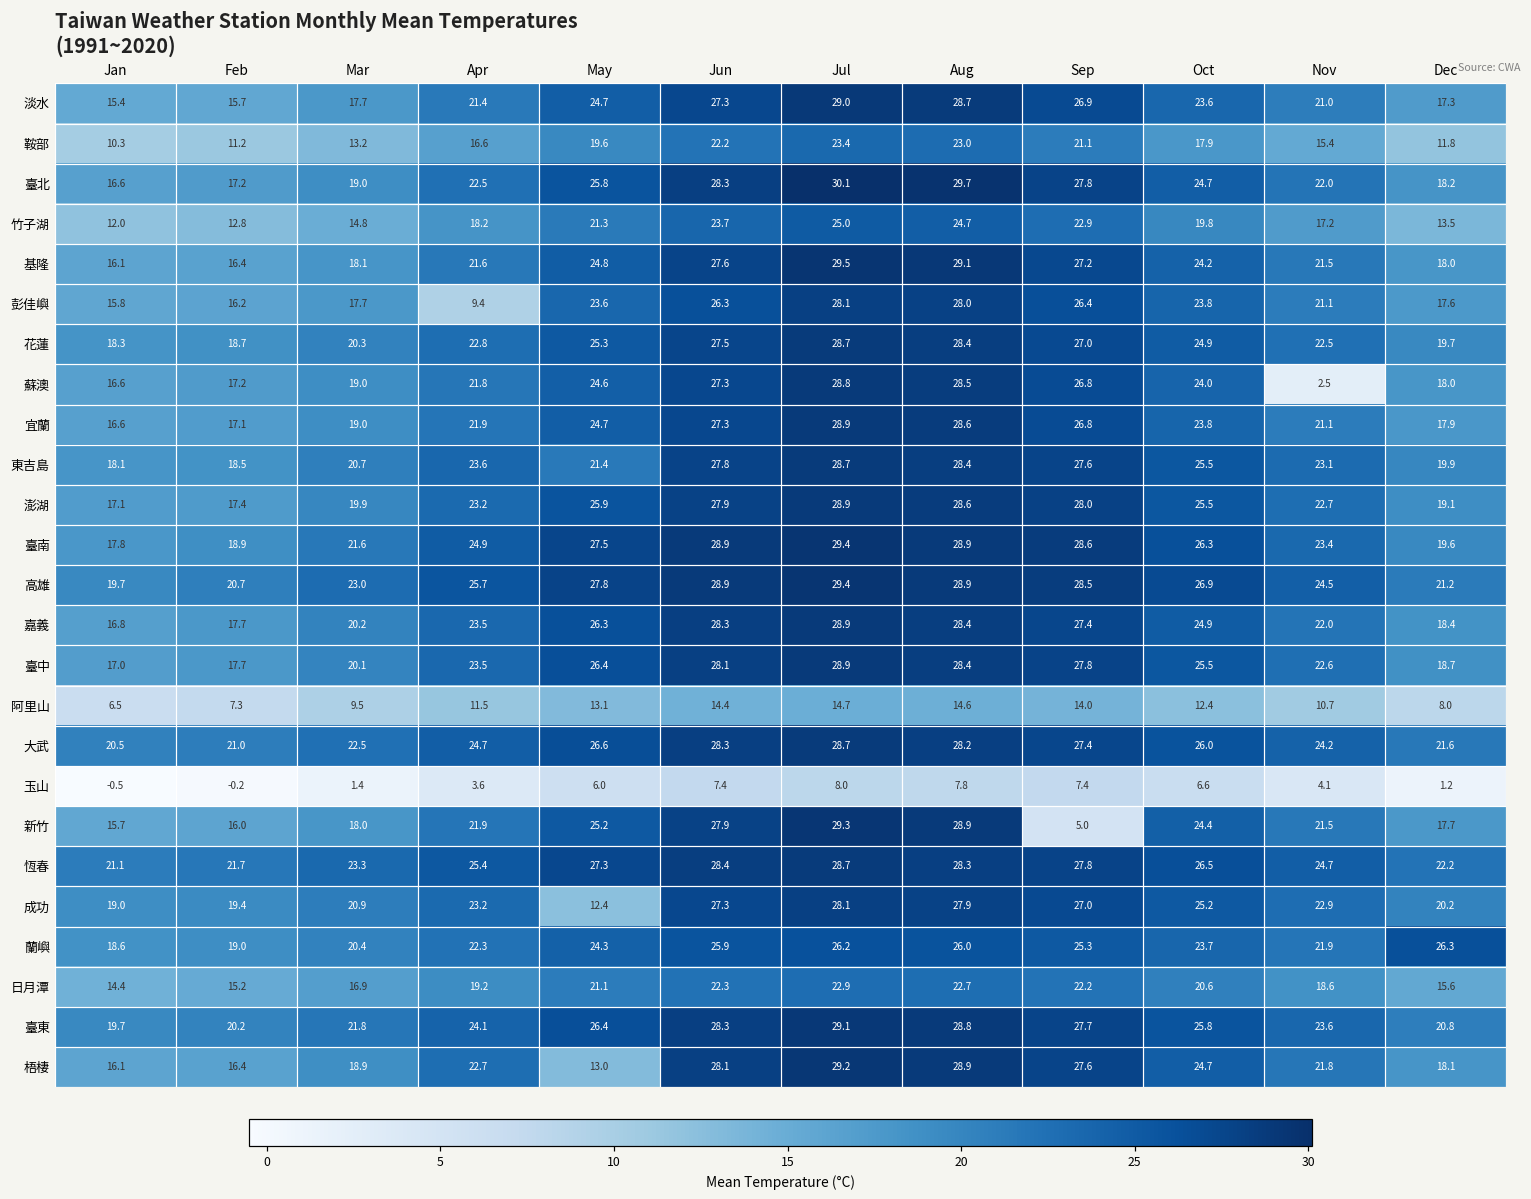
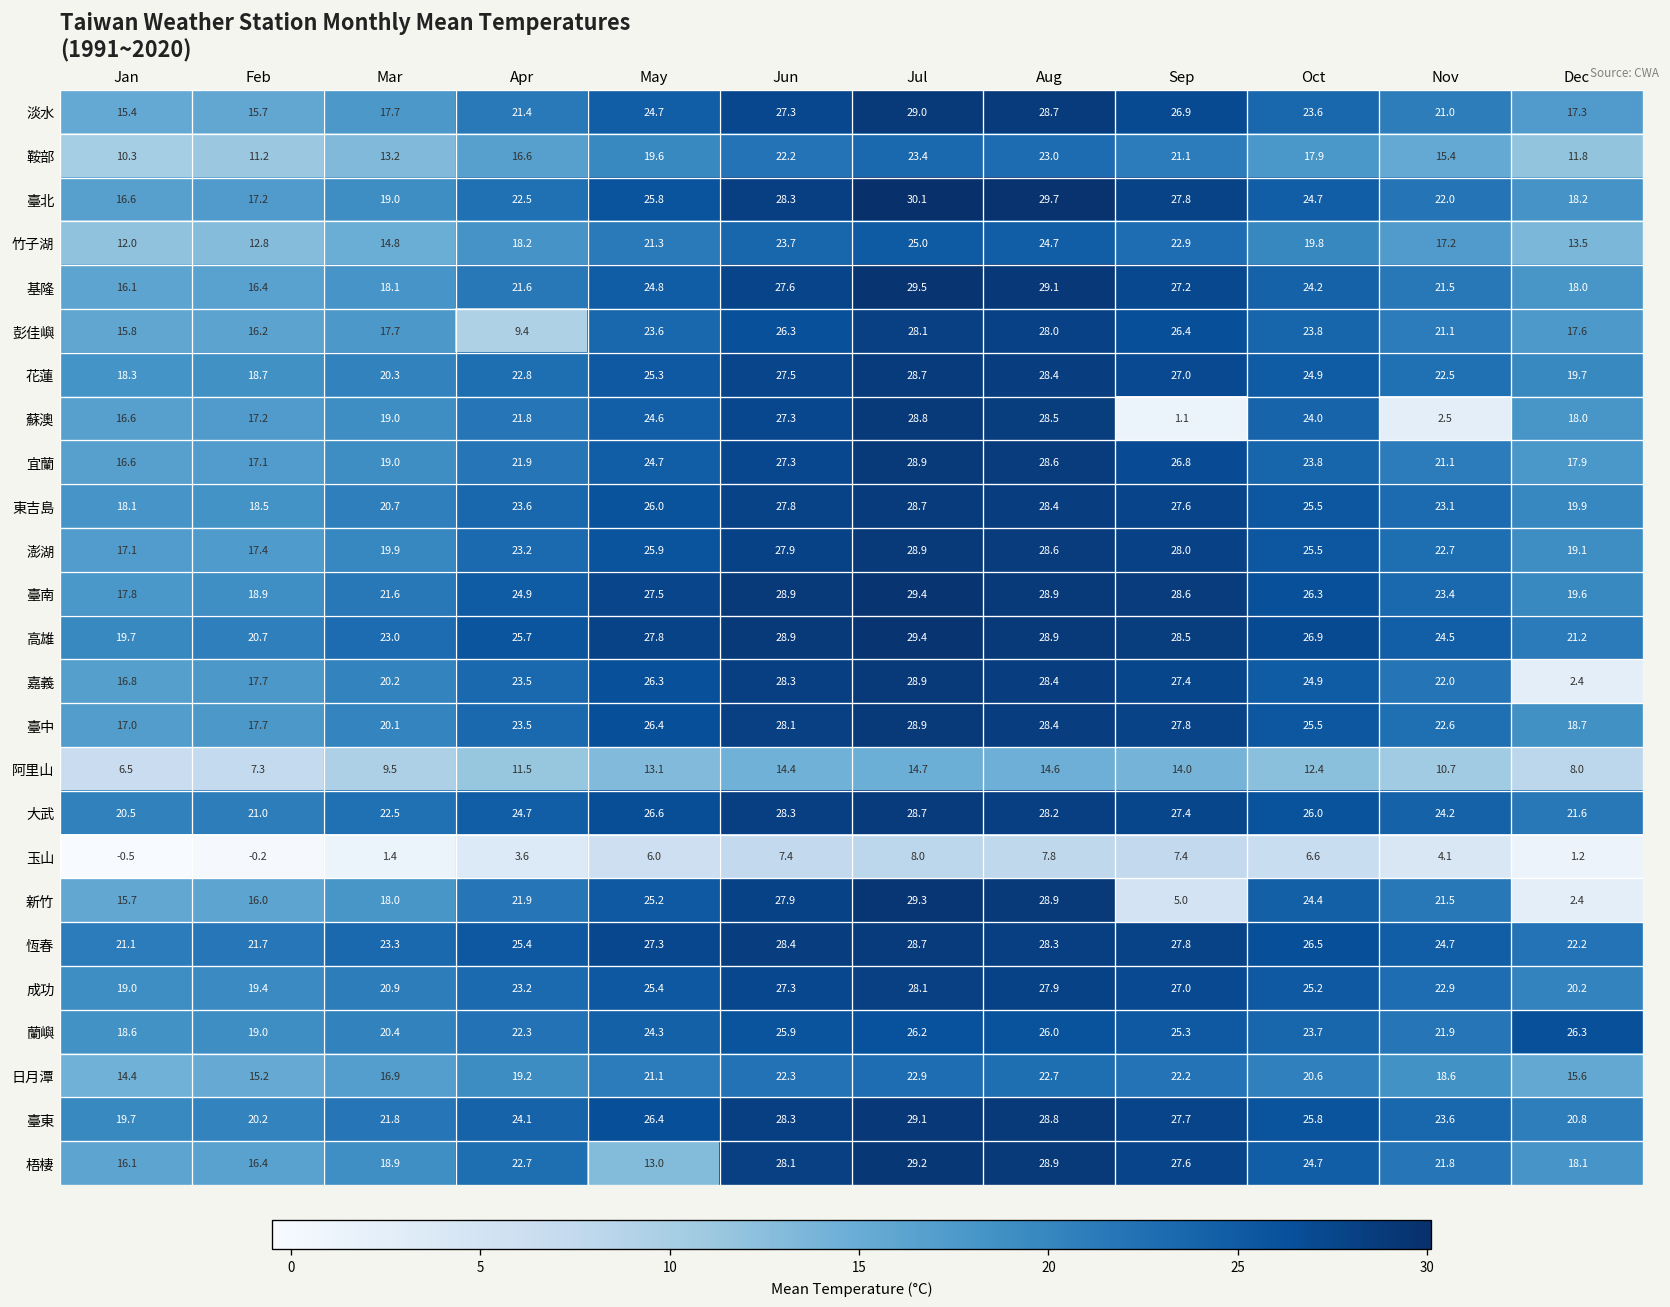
蘇澳, Sep: 26.8 -> 1.1
東吉島, May: 21.4 -> 26.0
嘉義, Dec: 18.4 -> 2.4
新竹, Dec: 17.7 -> 2.4
成功, May: 12.4 -> 25.4
